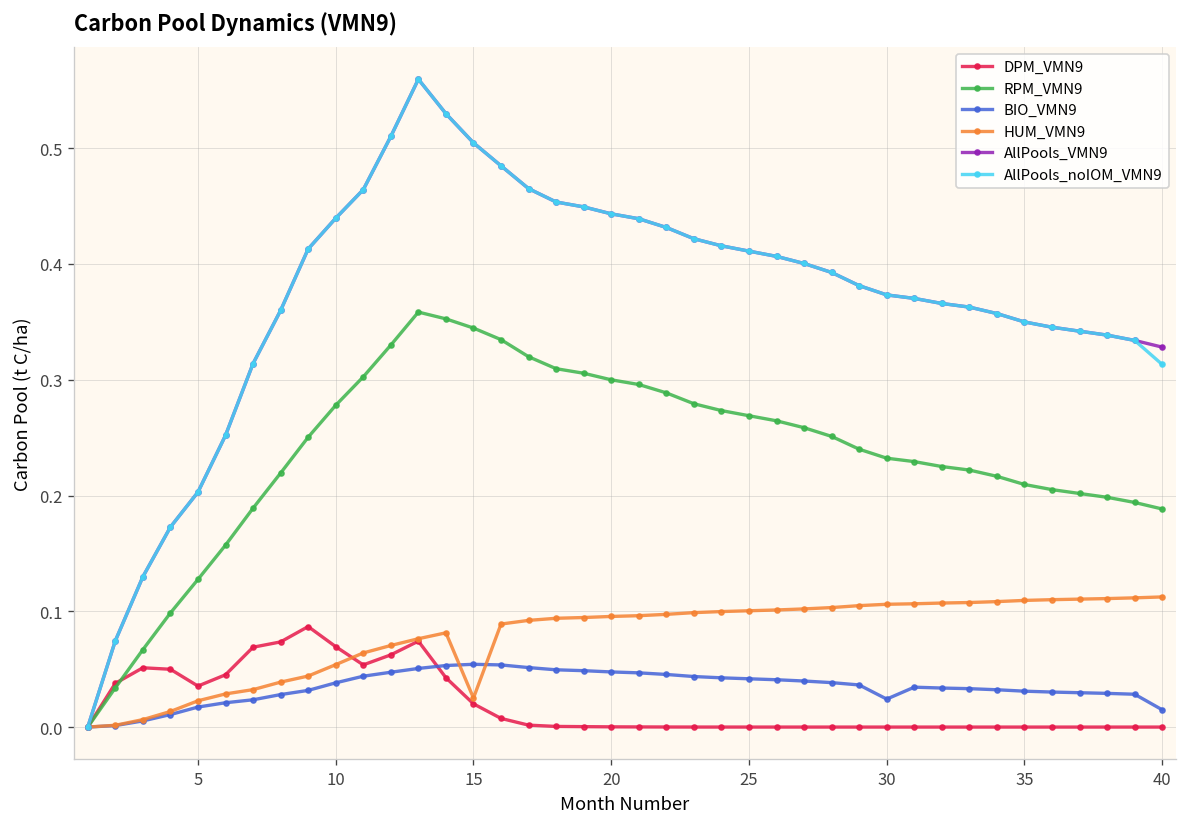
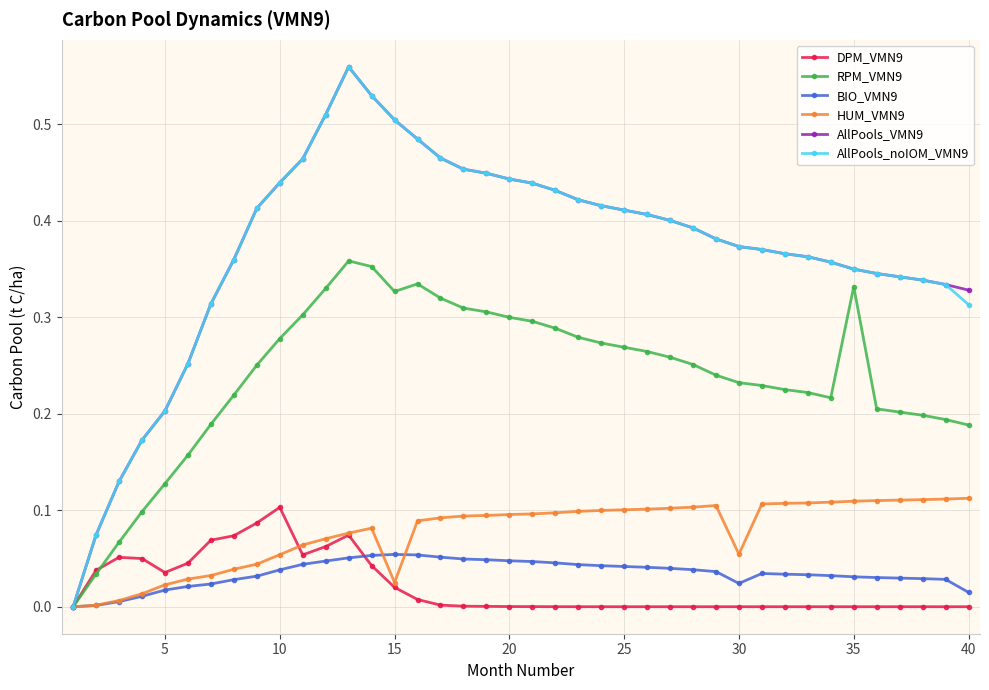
DPM_VMN9, 10: 0.07 -> 0.10
RPM_VMN9, 15: 0.34 -> 0.33
HUM_VMN9, 30: 0.11 -> 0.05
RPM_VMN9, 35: 0.21 -> 0.33
